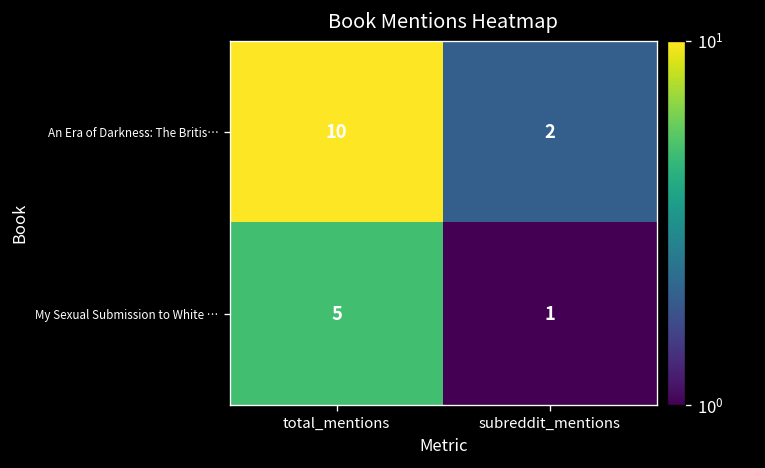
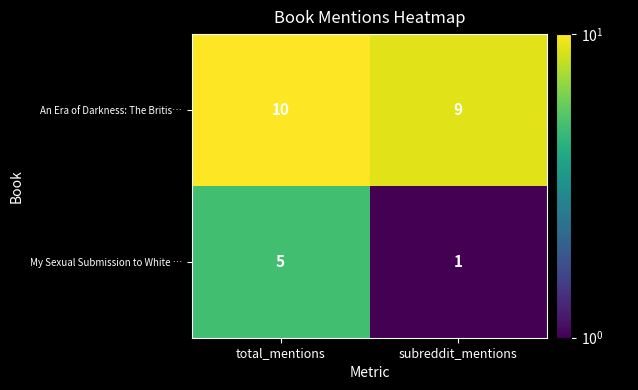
An Era of Darkness: The Britis…, subreddit_mentions: 2 -> 9
